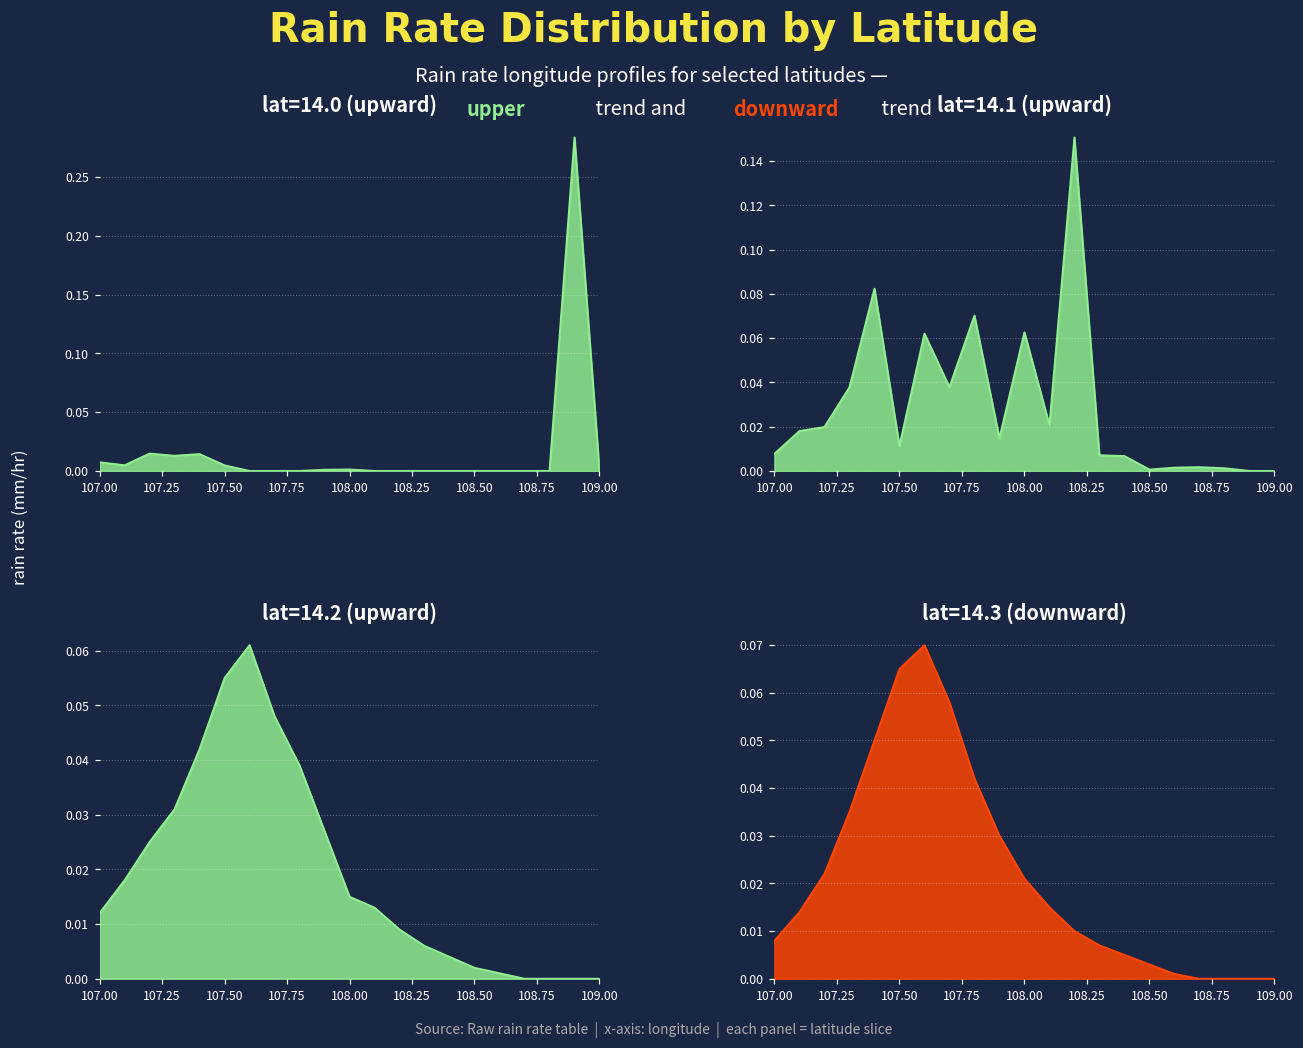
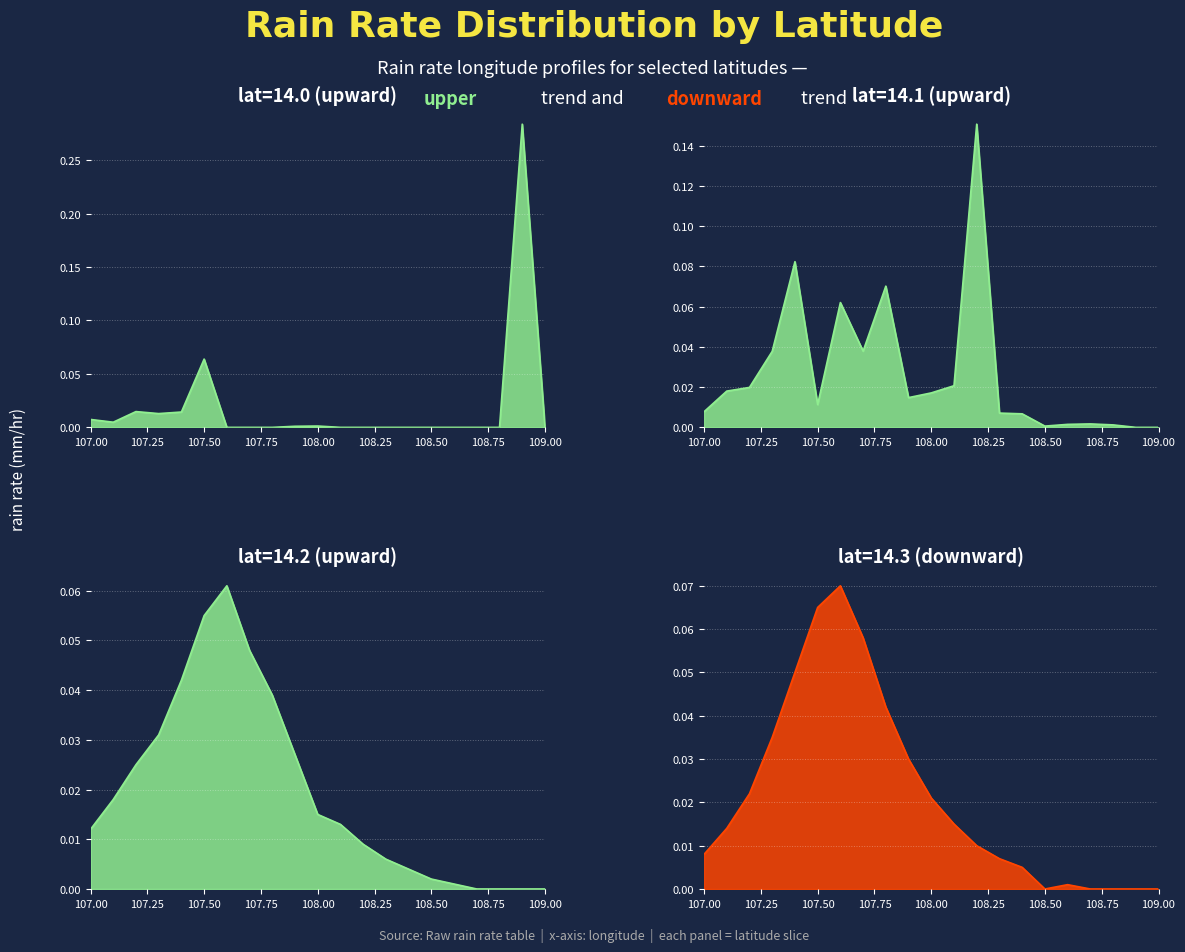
lat=14.0 (upward), 107.50: 0.005 -> 0.064
lat=14.1 (upward), 108.00: 0.063 -> 0.017
lat=14.3 (downward), 108.50: 0.003 -> 0.000
